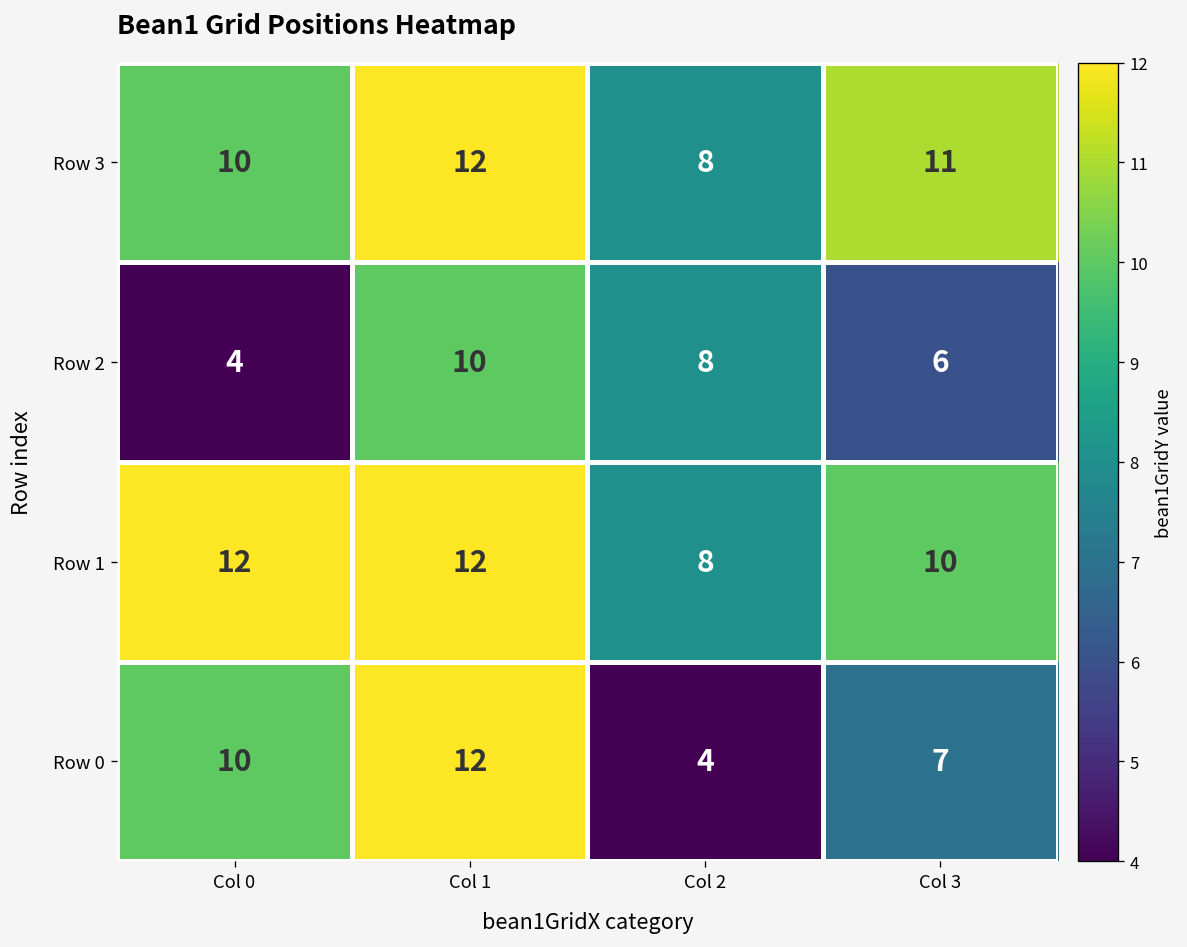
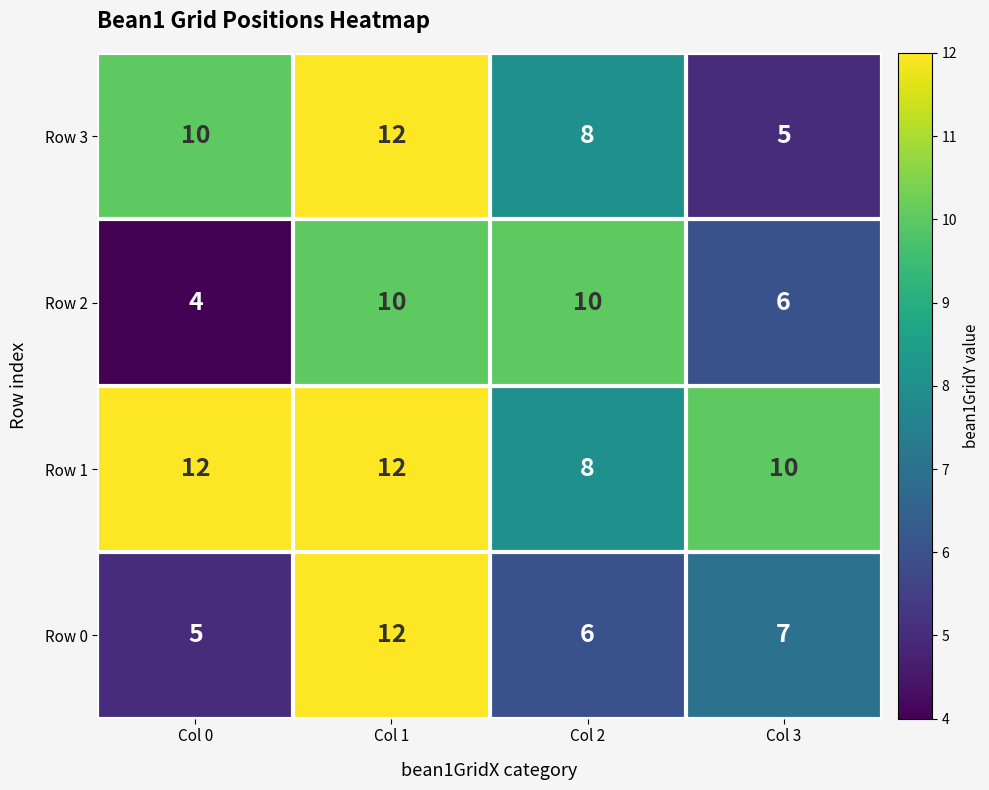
Row 3, Col 3: 11 -> 5
Row 2, Col 2: 8 -> 10
Row 0, Col 0: 10 -> 5
Row 0, Col 2: 4 -> 6
